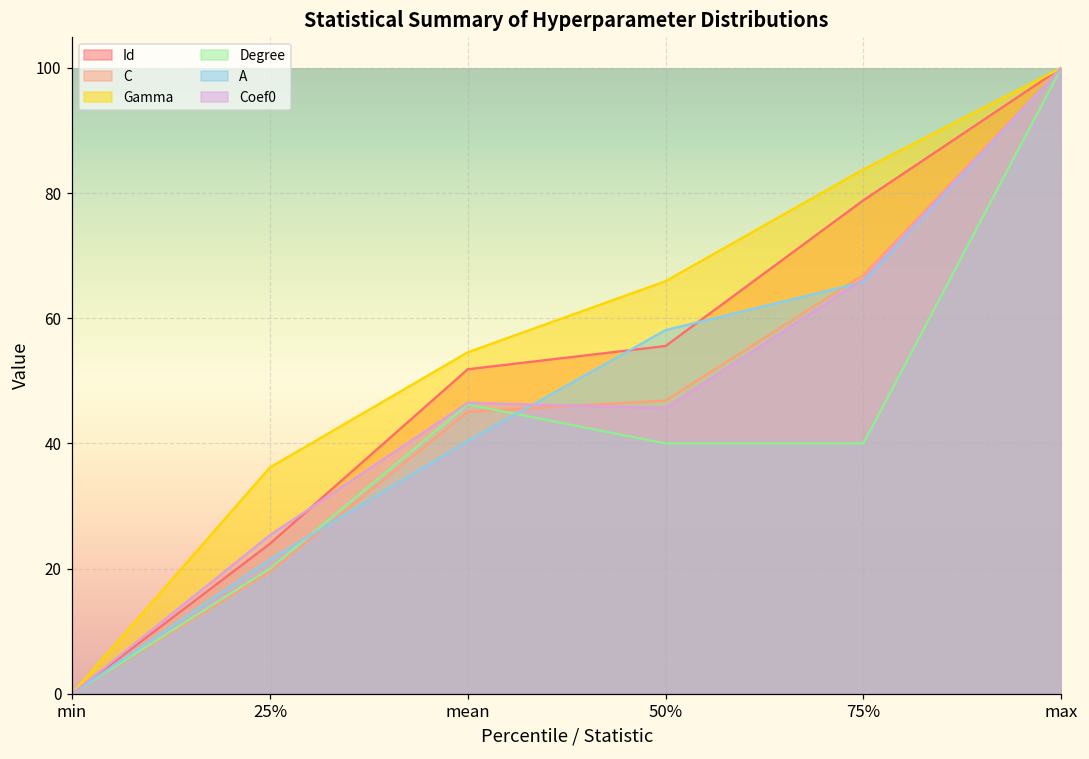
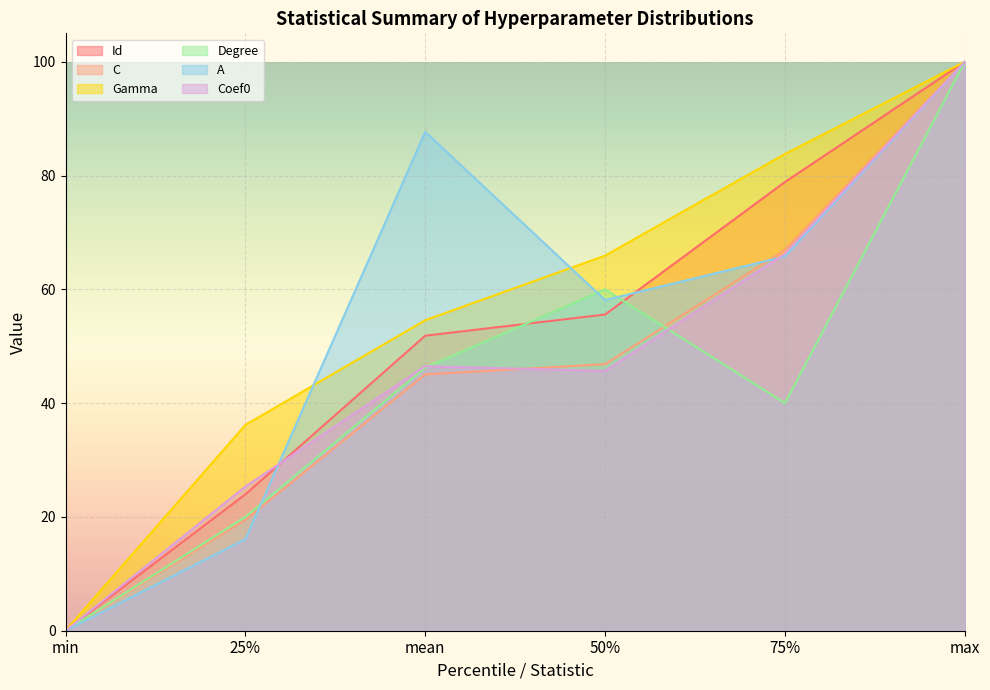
A, 25%: 21 -> 16
A, mean: 40 -> 88
Degree, 50%: 40 -> 60
